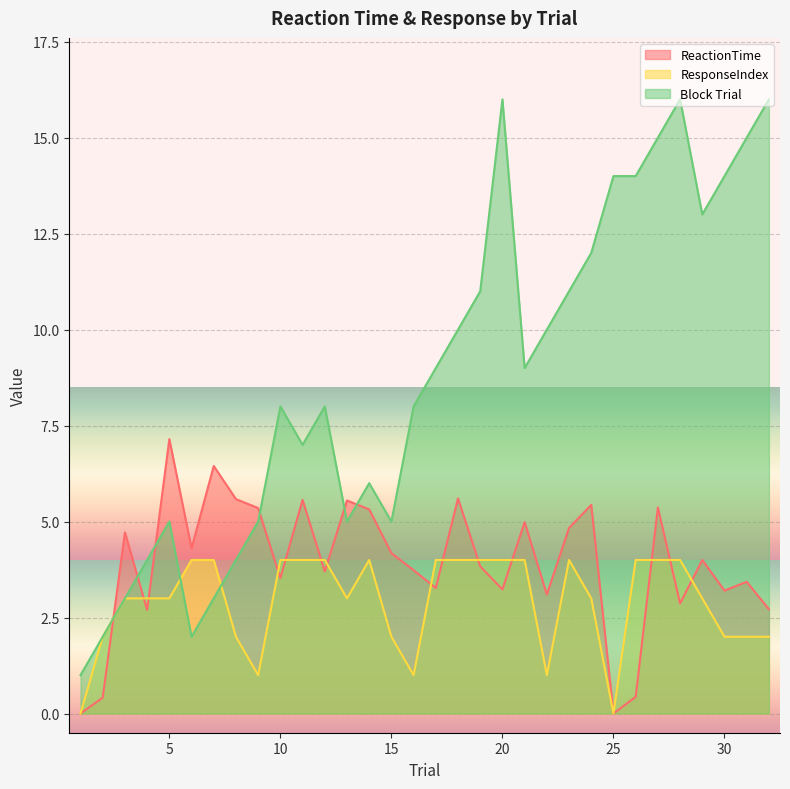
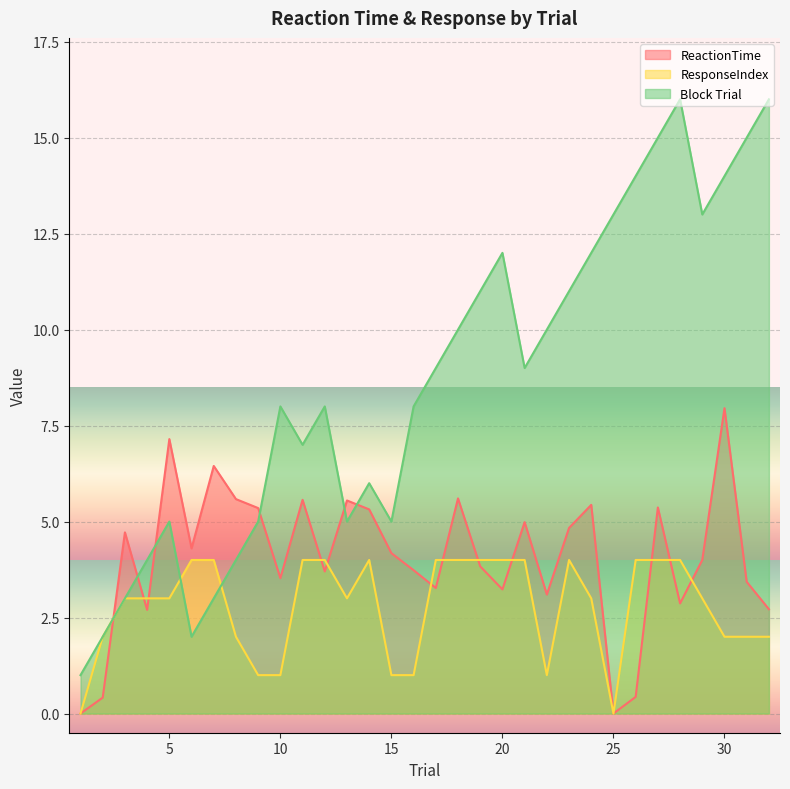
ResponseIndex, 10: 4 -> 1
ResponseIndex, 15: 2 -> 1
Block Trial, 20: 16 -> 12
Block Trial, 25: 14 -> 13
ReactionTime, 30: 3.2 -> 8.0
